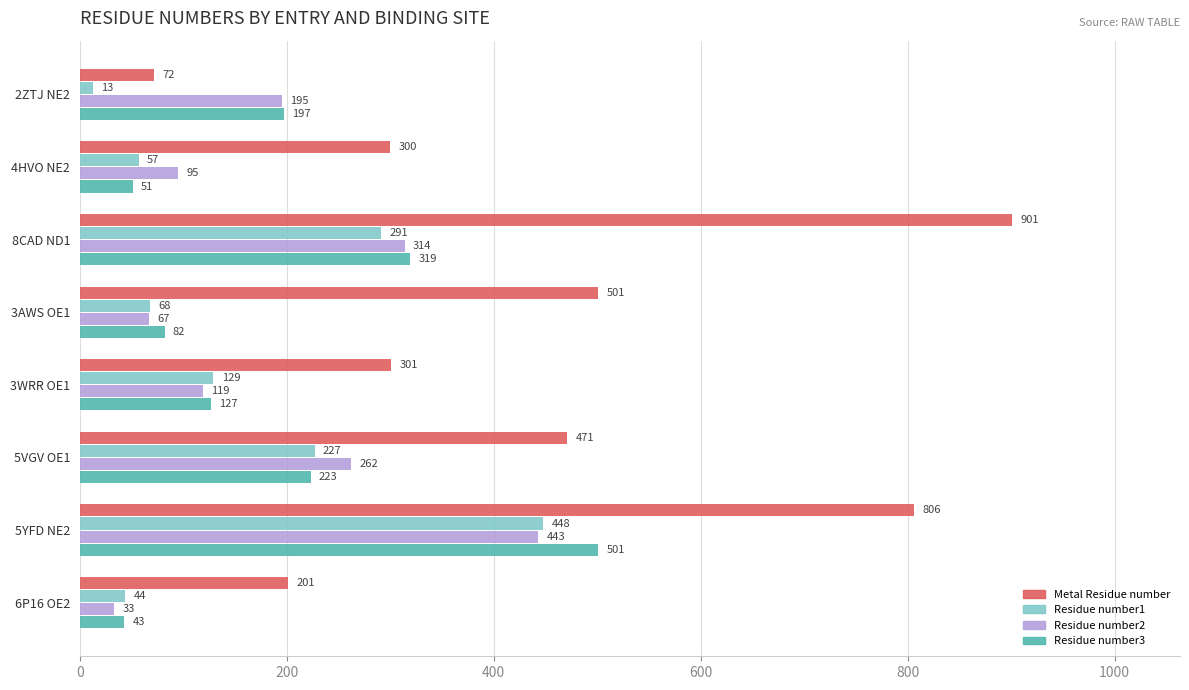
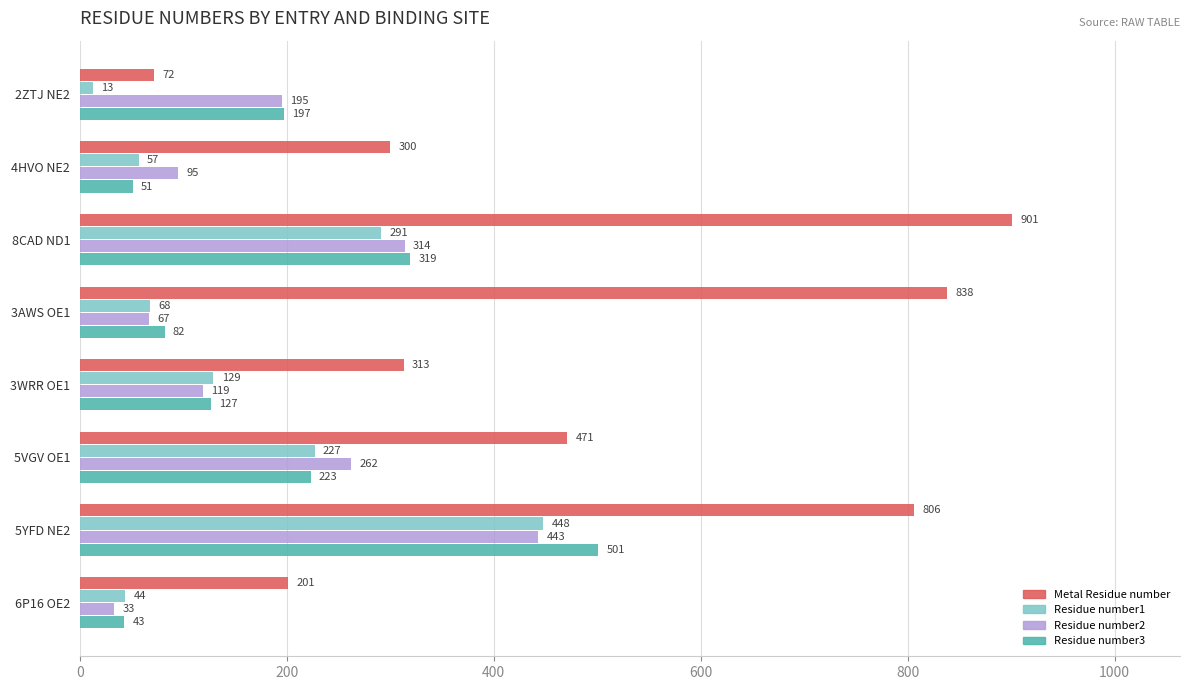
Metal Residue number, 3AWS OE1: 501 -> 838
Metal Residue number, 3WRR OE1: 301 -> 313
